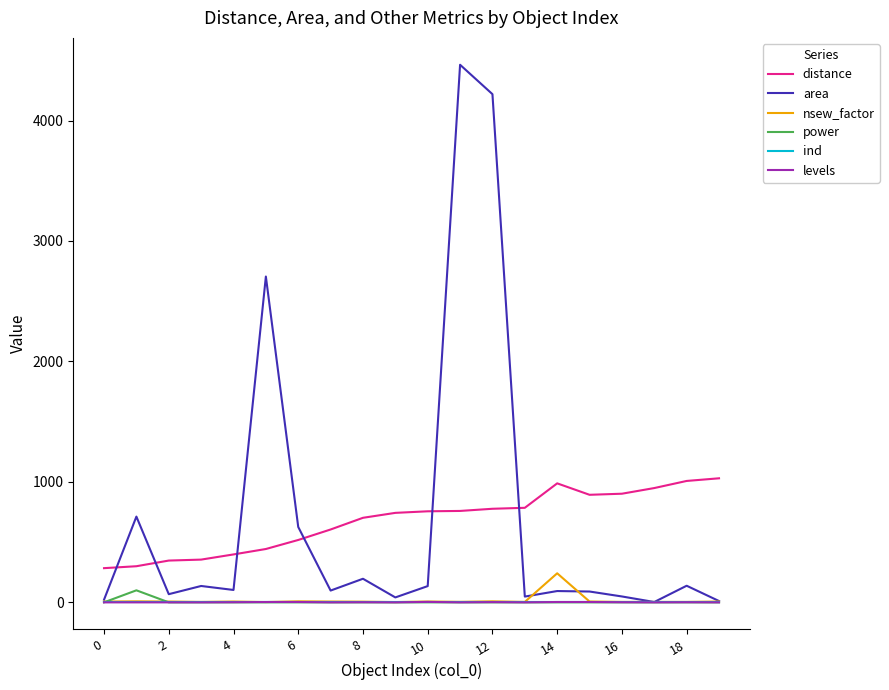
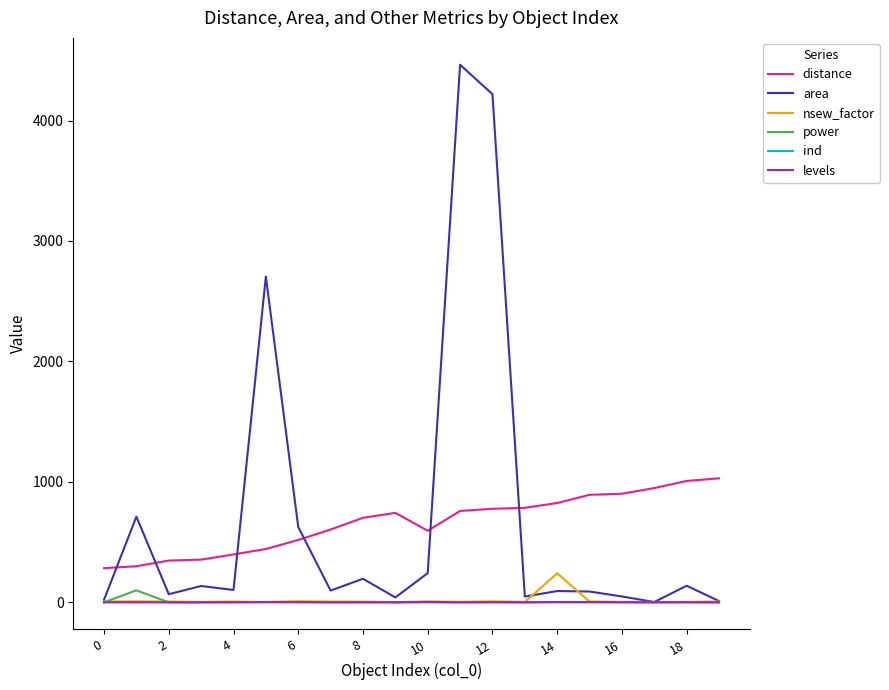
distance, 10: 760 -> 600
area, 10: 140 -> 240
distance, 14: 990 -> 830
